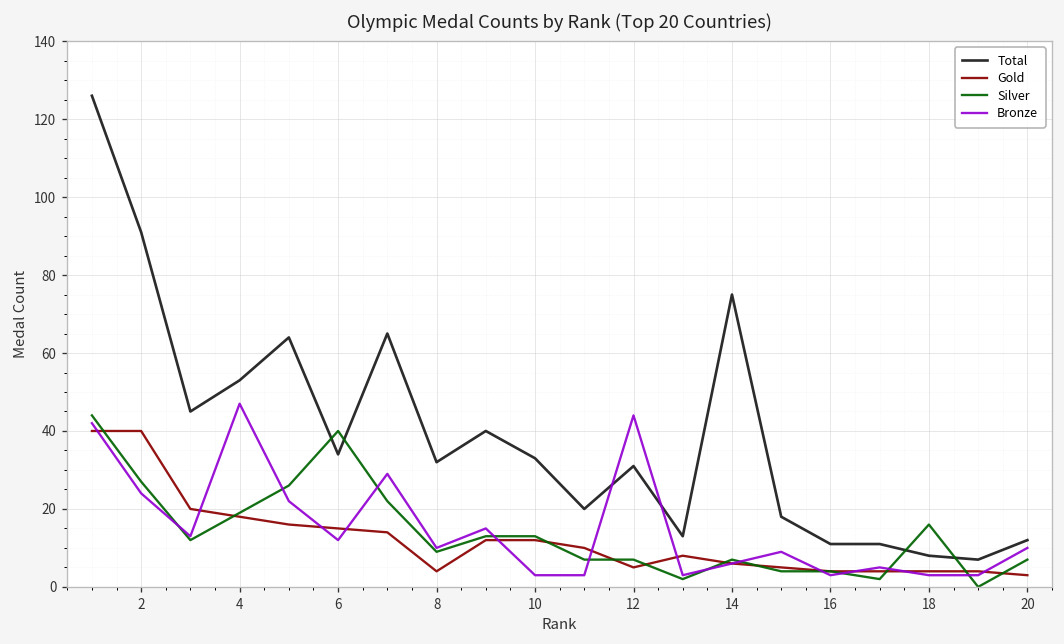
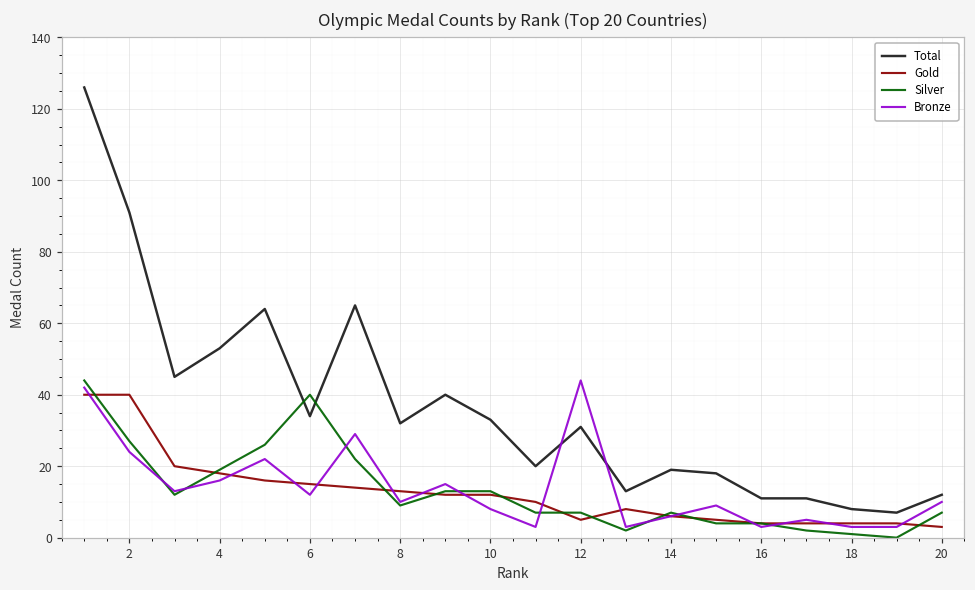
Bronze, 4: 47 -> 16
Gold, 8: 4 -> 13
Bronze, 10: 3 -> 8
Total, 14: 75 -> 19
Silver, 18: 16 -> 1
